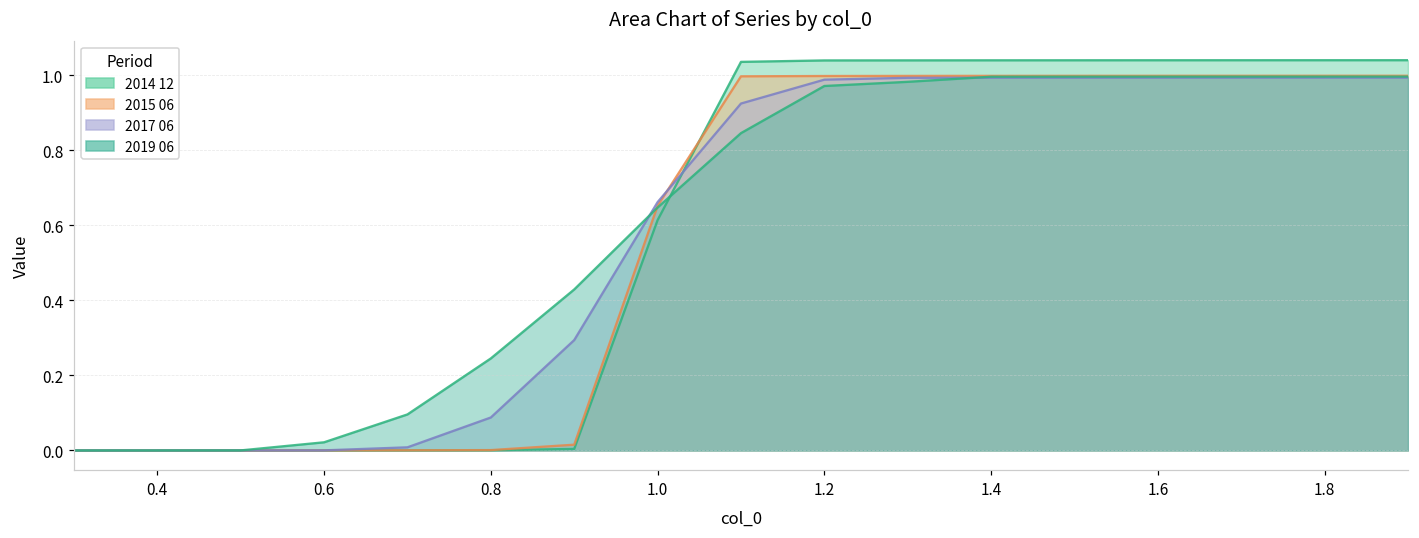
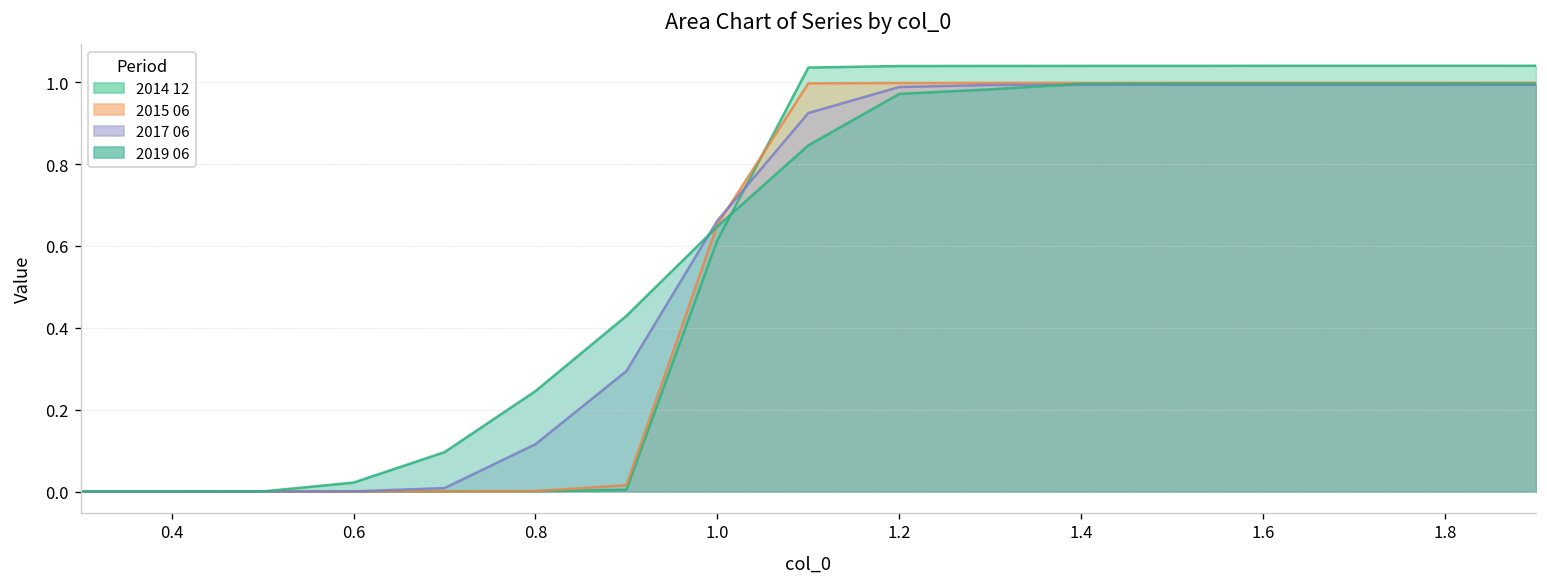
2017 06, 0.8: 0.09 -> 0.12
